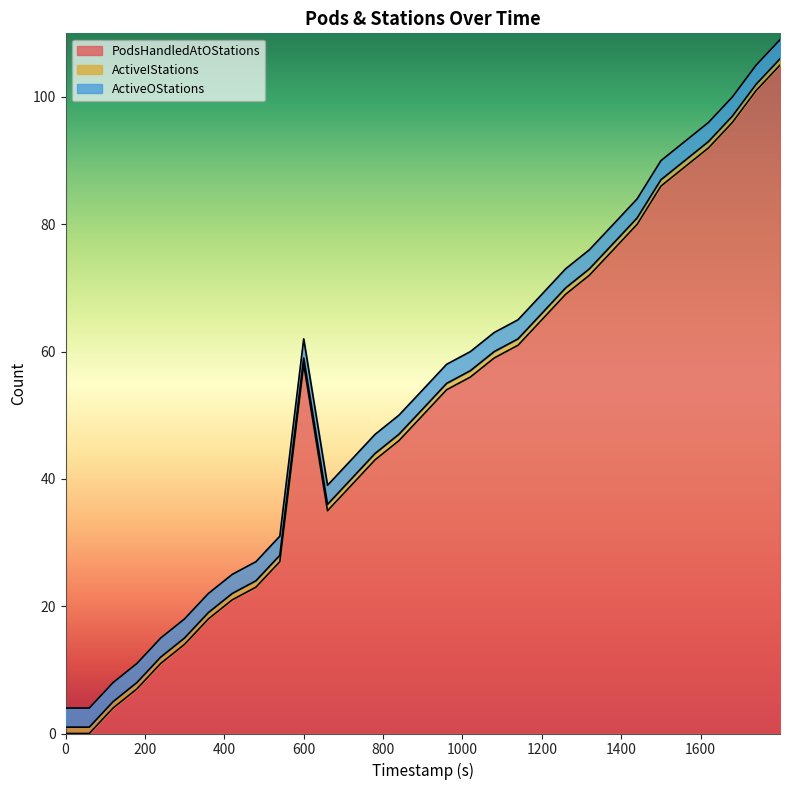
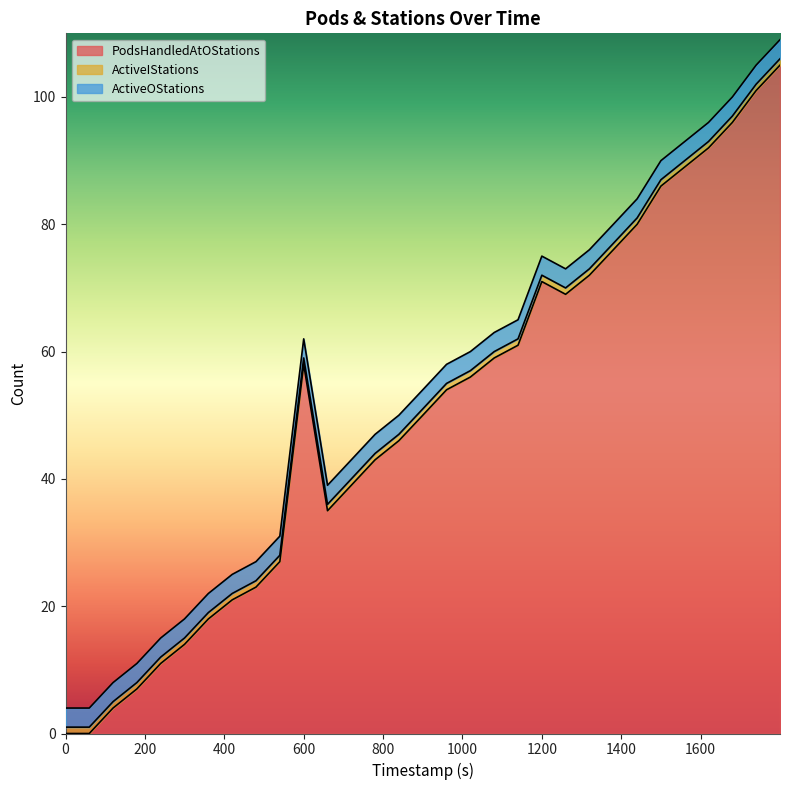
PodsHandledAtOStations, 1200: 65 -> 71
